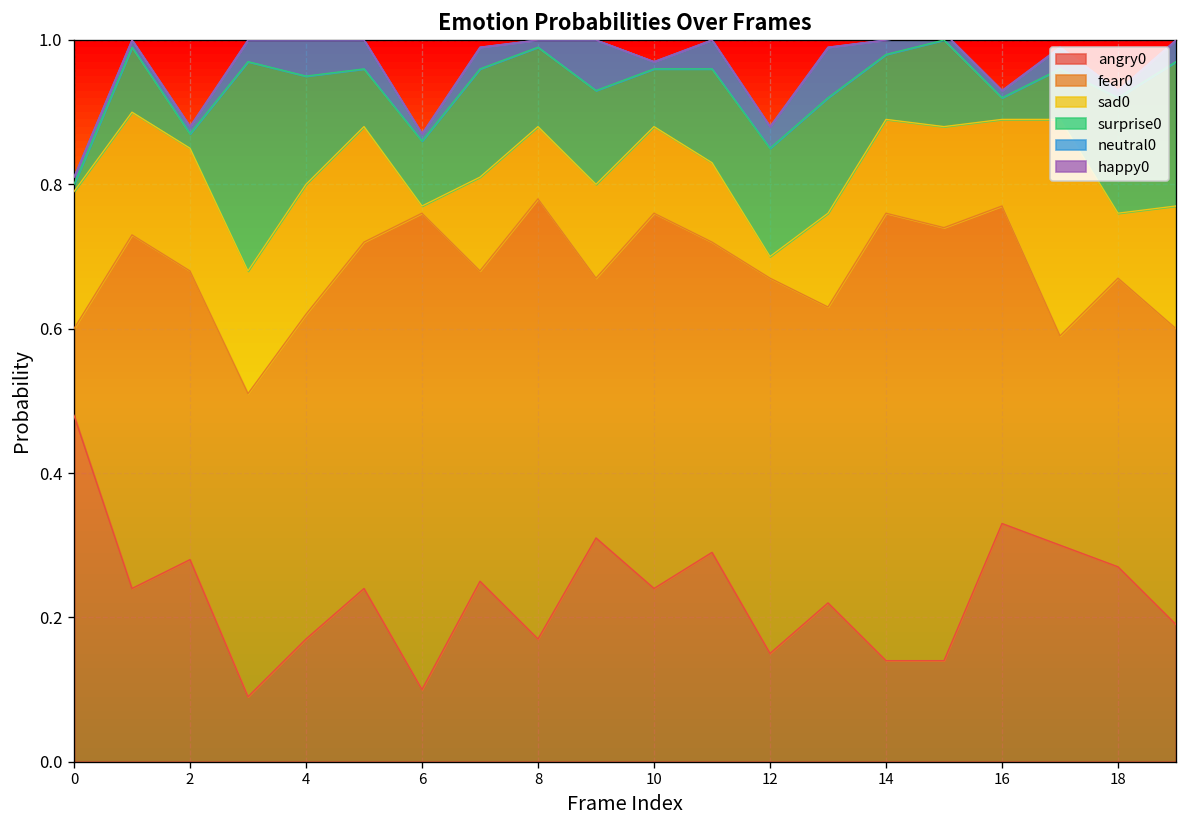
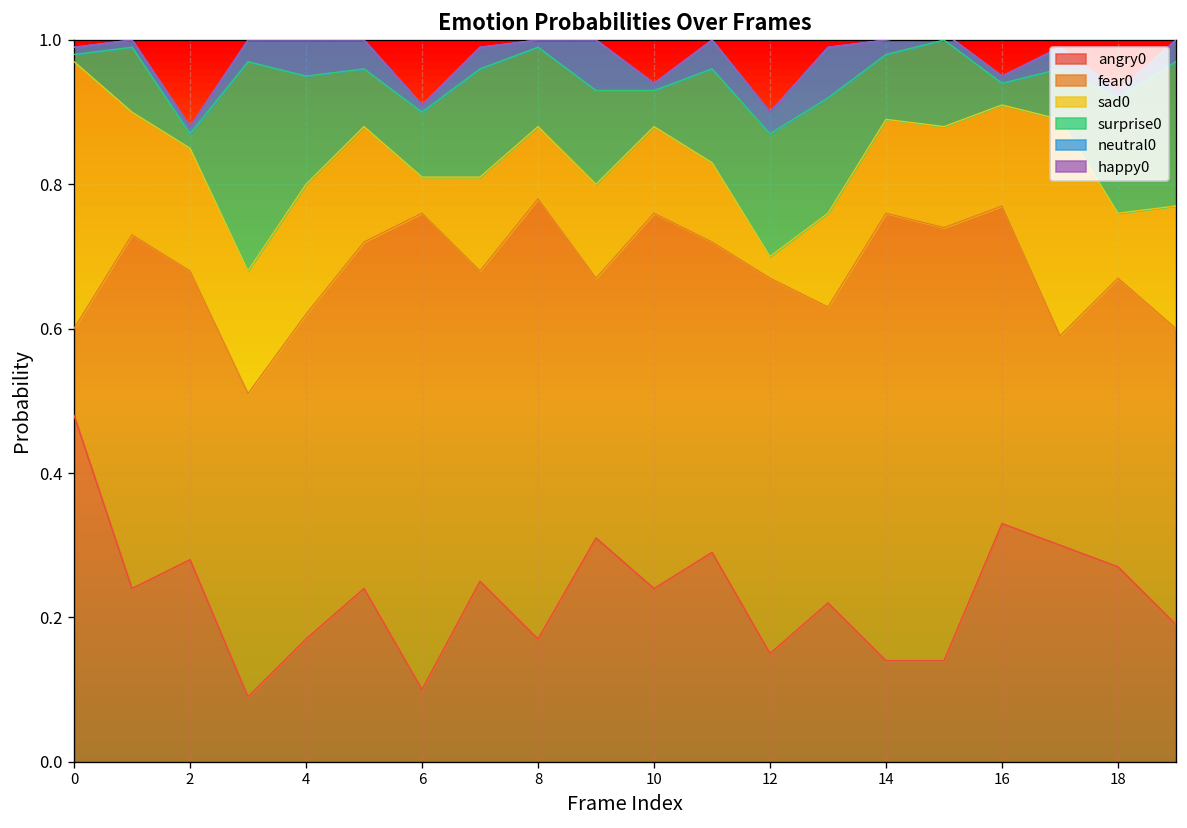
sad0, 0: 0.19 -> 0.37
sad0, 6: 0.01 -> 0.05
surprise0, 10: 0.08 -> 0.05
surprise0, 12: 0.15 -> 0.17
sad0, 16: 0.12 -> 0.14
